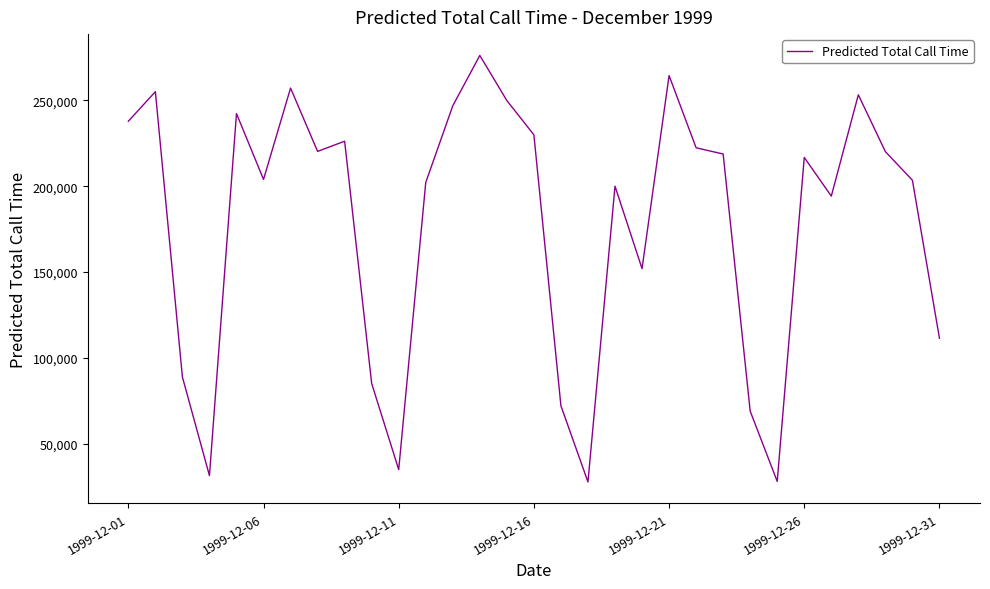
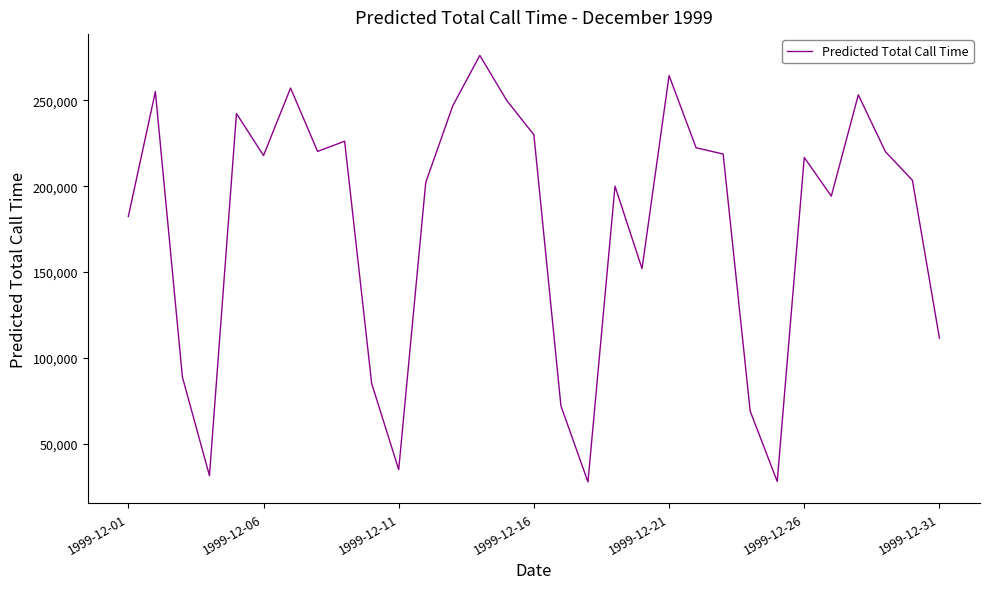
1999-12-01: 238,000 -> 182,000
1999-12-06: 204,000 -> 218,000
